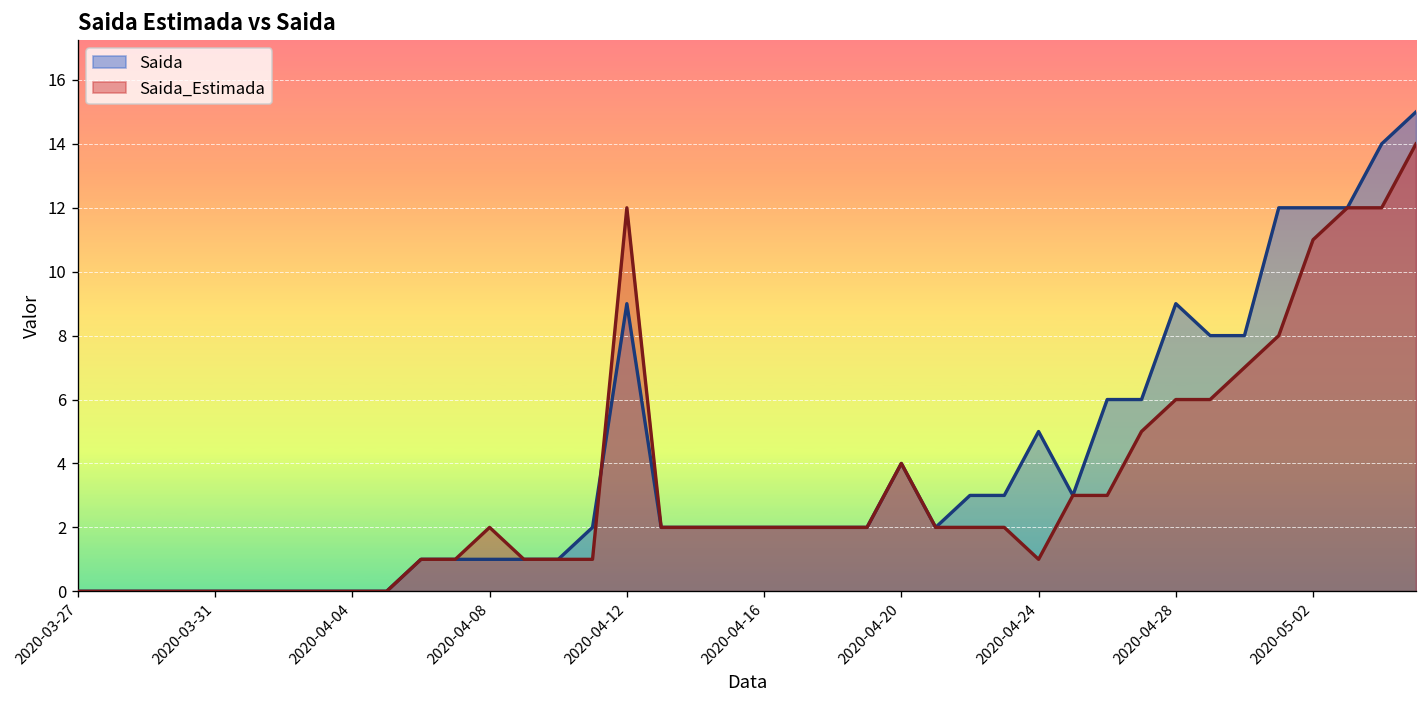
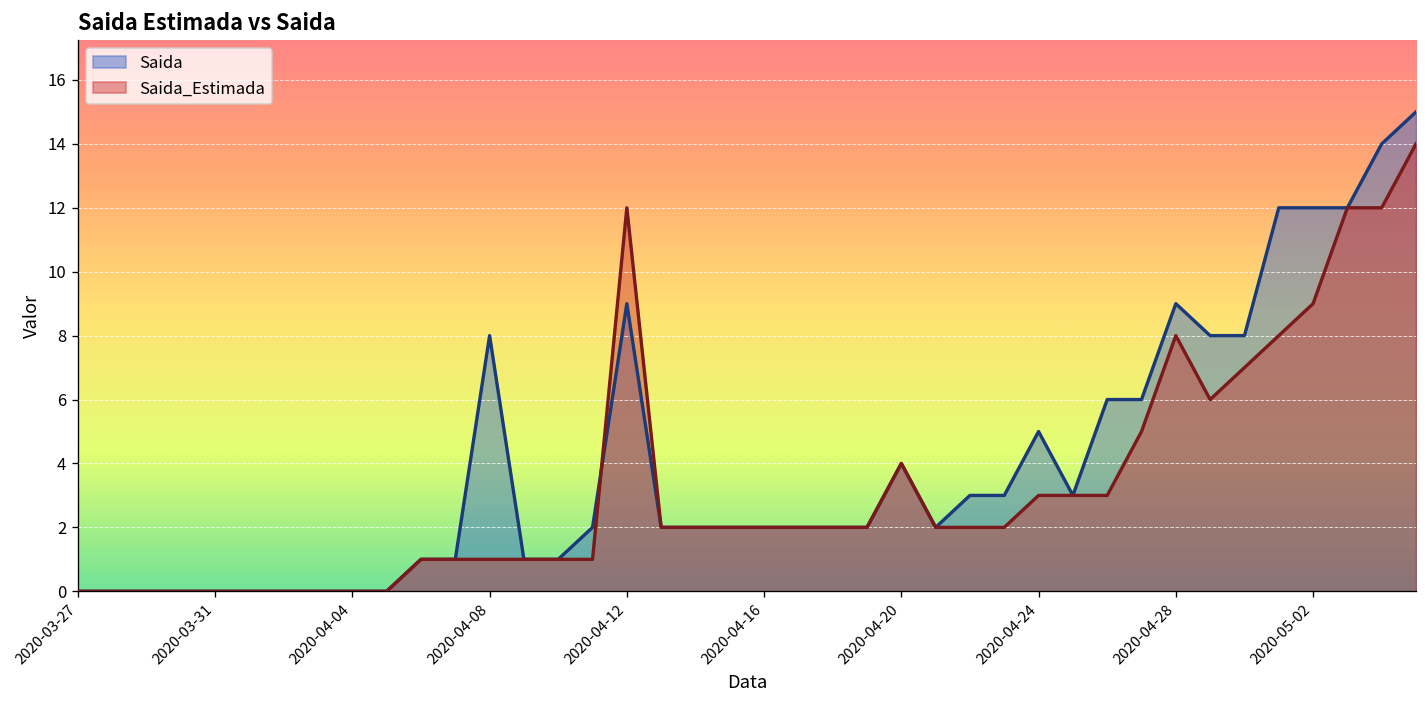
Saida, 2020-04-08: 1 -> 8
Saida_Estimada, 2020-04-08: 2 -> 1
Saida_Estimada, 2020-04-24: 1 -> 3
Saida_Estimada, 2020-04-28: 6 -> 8
Saida_Estimada, 2020-05-02: 11 -> 9
